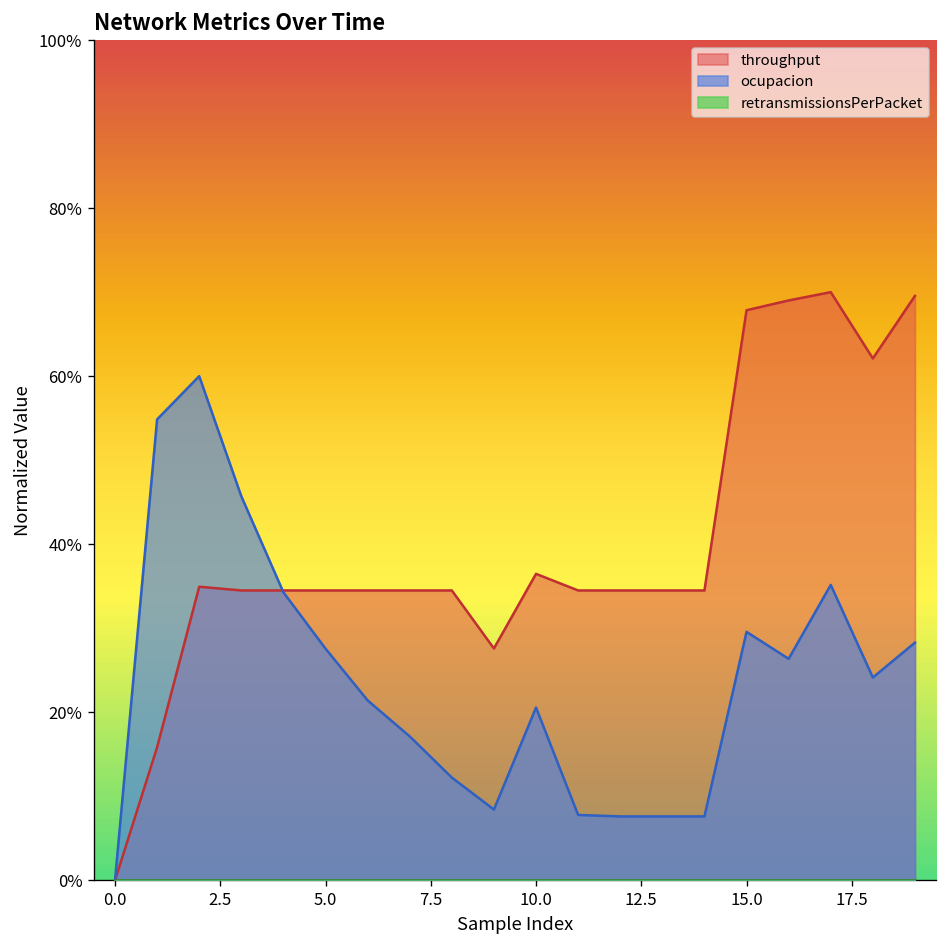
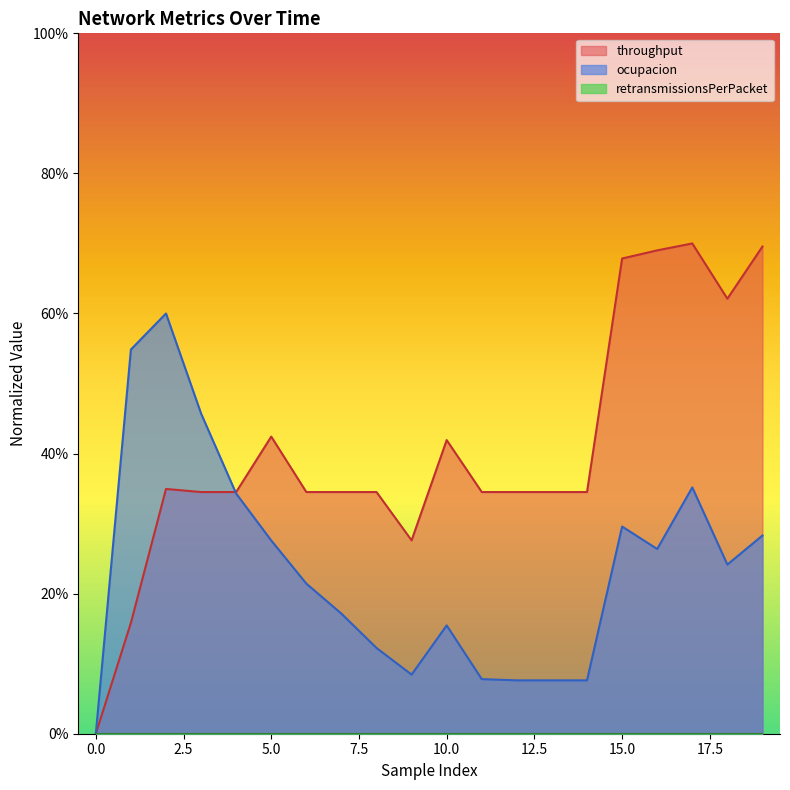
throughput, 5.0: 35% -> 42%
throughput, 10.0: 36% -> 42%
ocupacion, 10.0: 21% -> 15%
